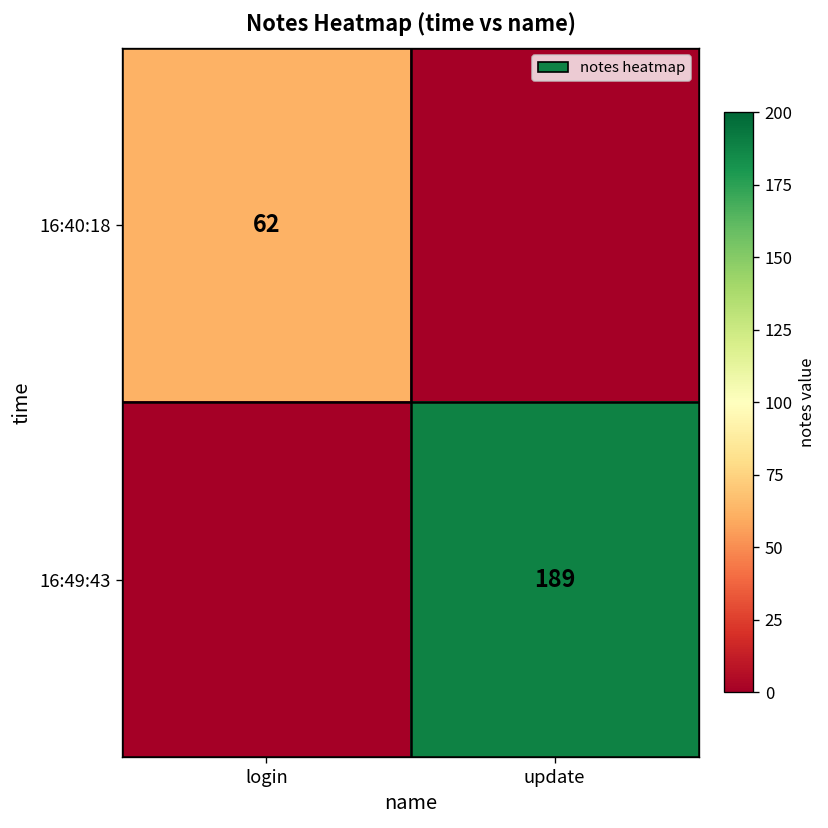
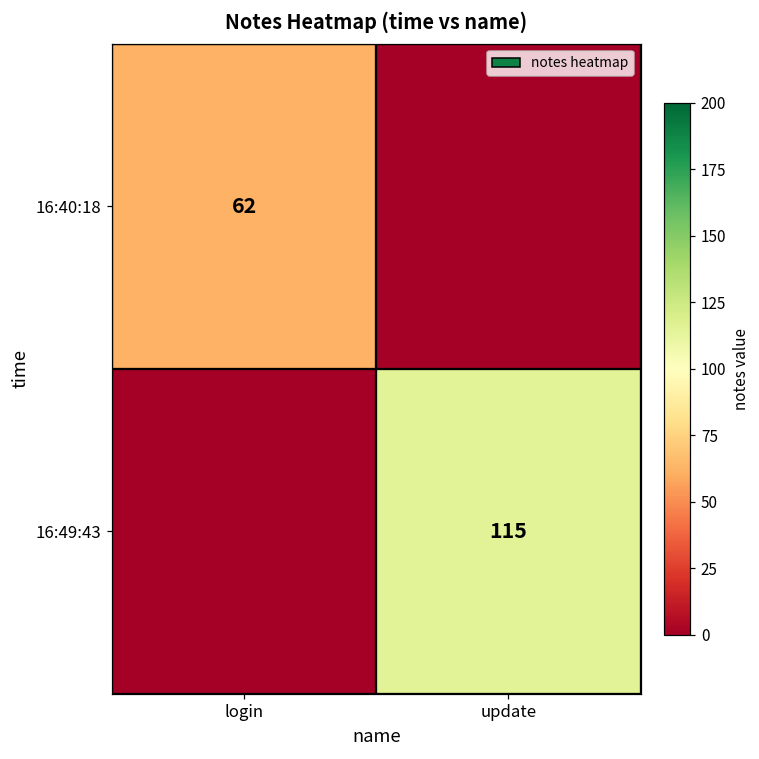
16:49:43, update: 189 -> 115
